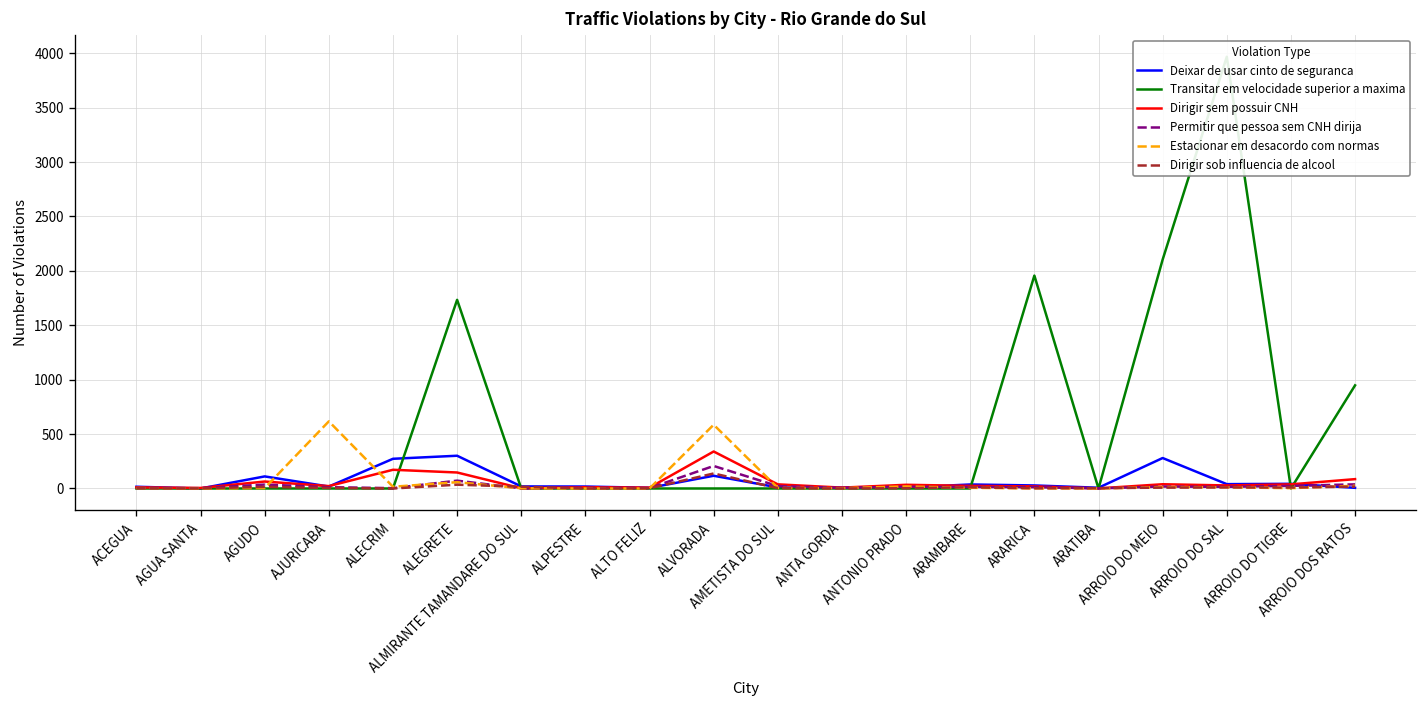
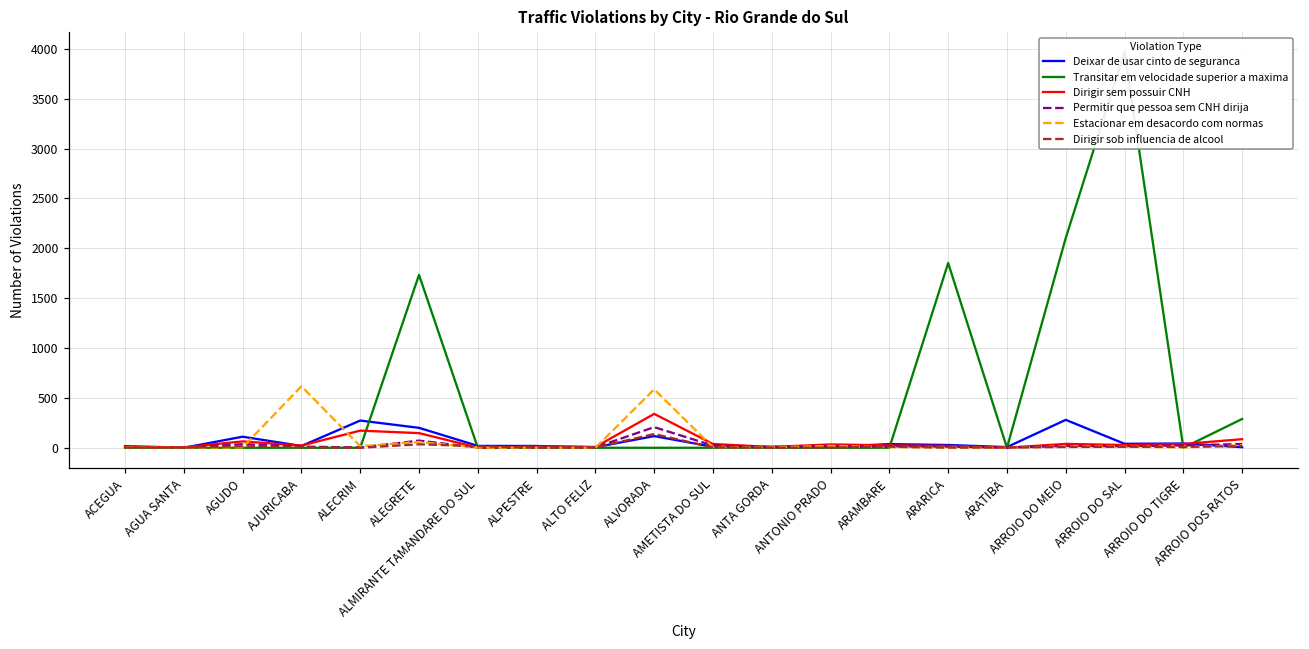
Deixar de usar cinto de seguranca, ALEGRETE: 300 -> 200
Transitar em velocidade superior a maxima, ARARICA: 2000 -> 1900
Transitar em velocidade superior a maxima, ARROIO DOS RATOS: 900 -> 300
